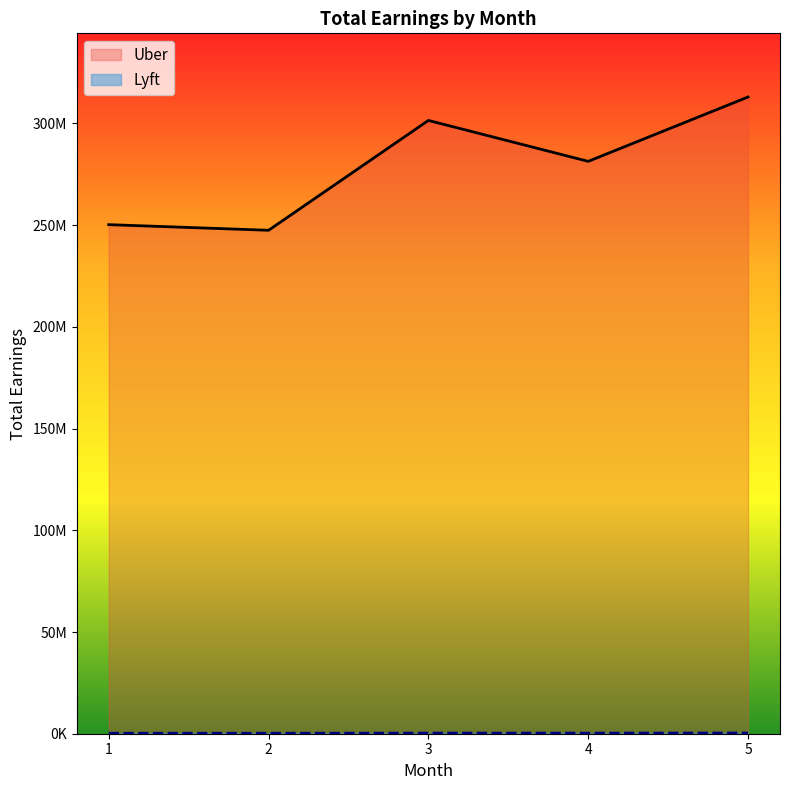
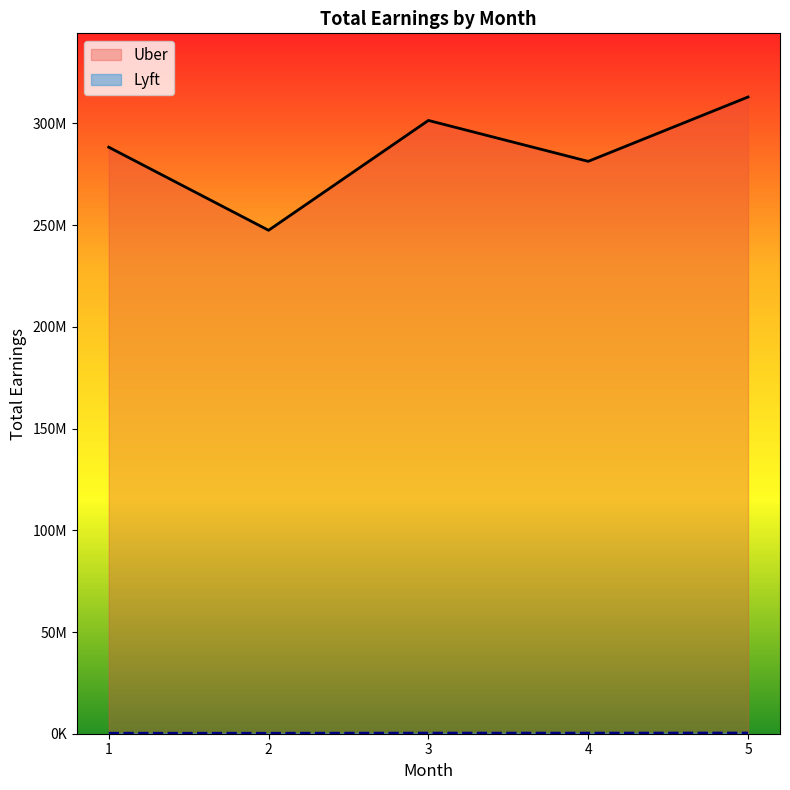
Uber, 1: 250000000 -> 288000000
